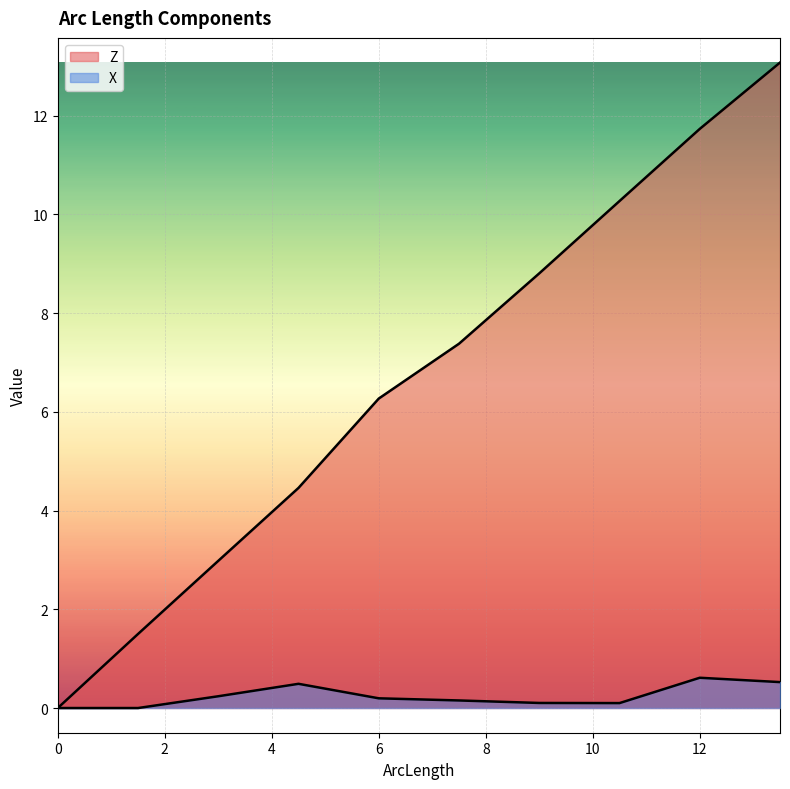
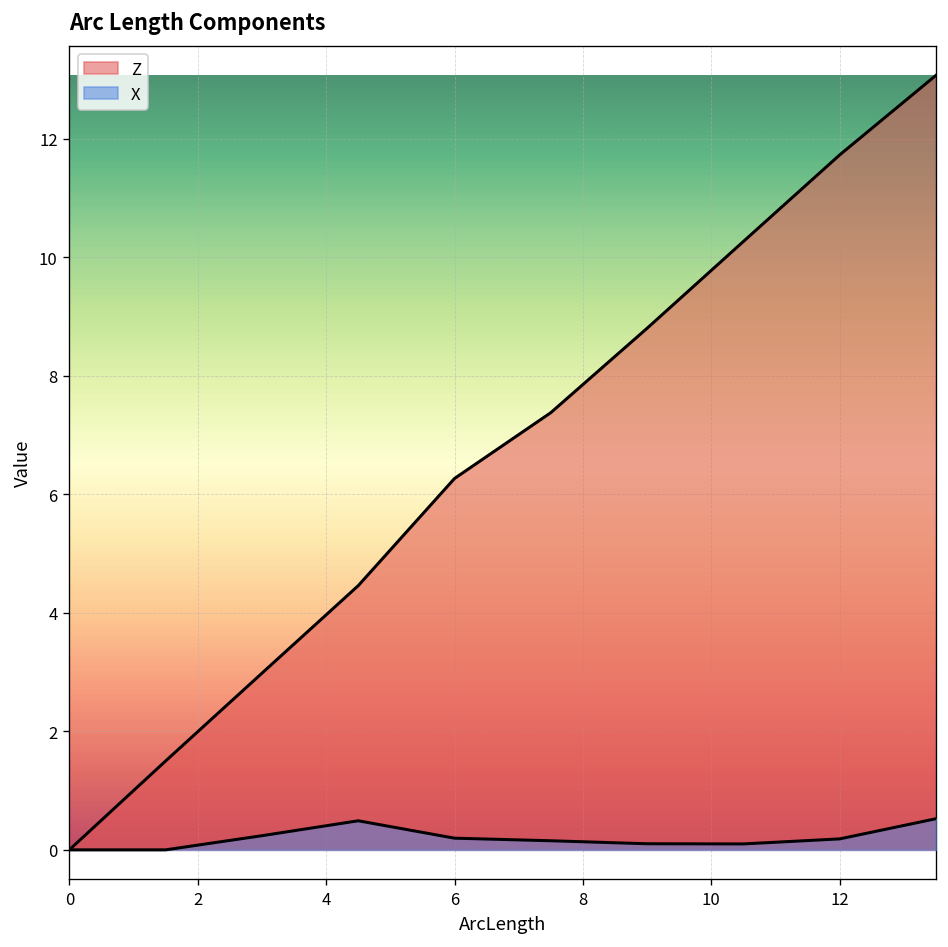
X, 12: 0.6 -> 0.2
